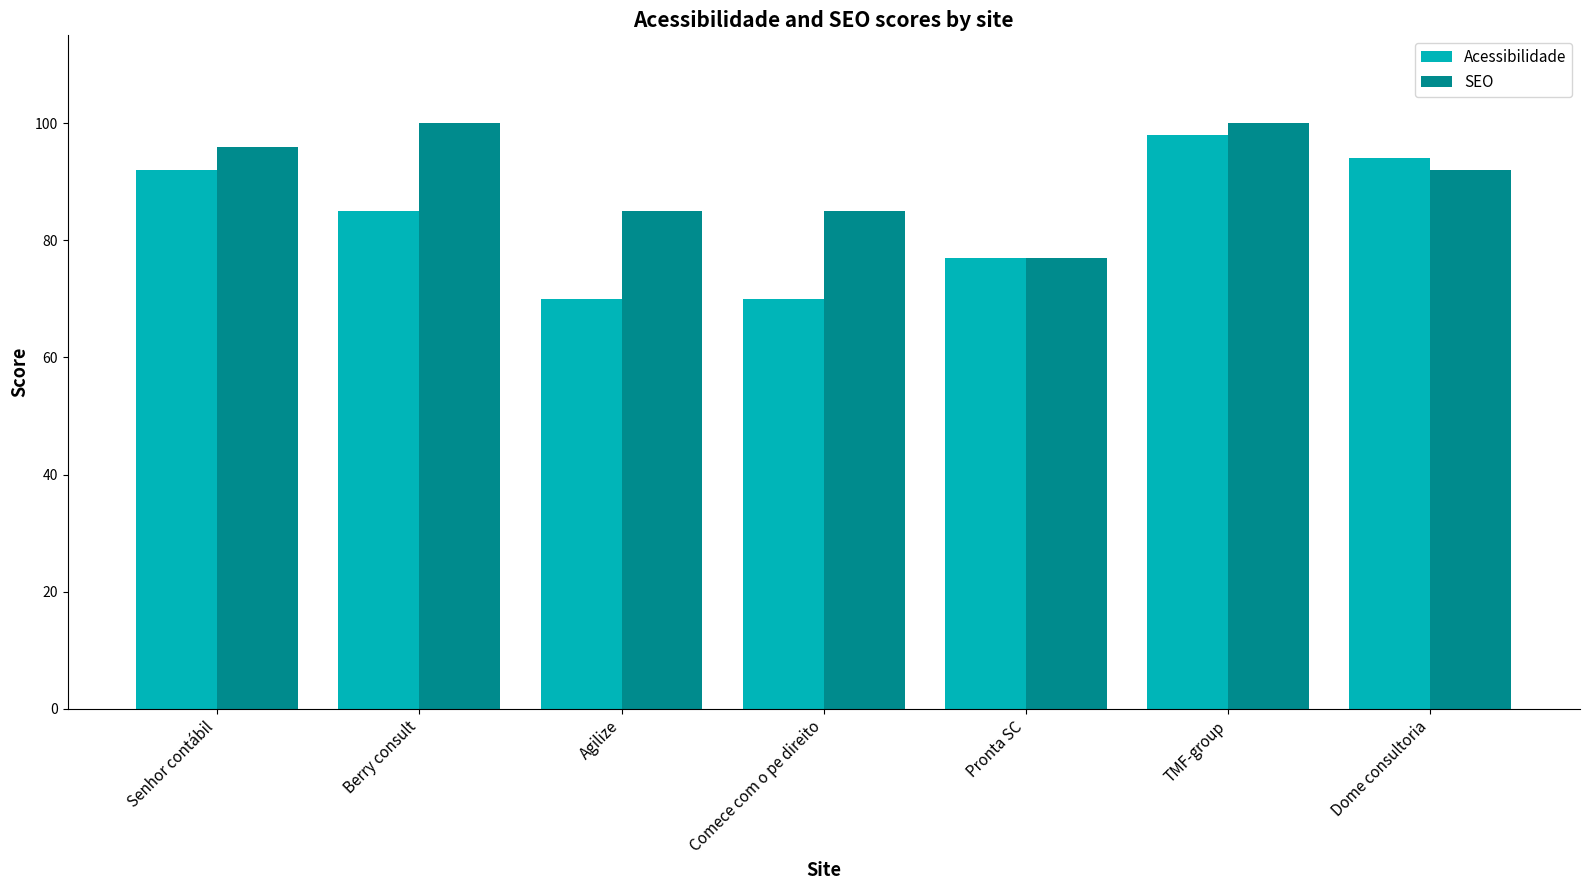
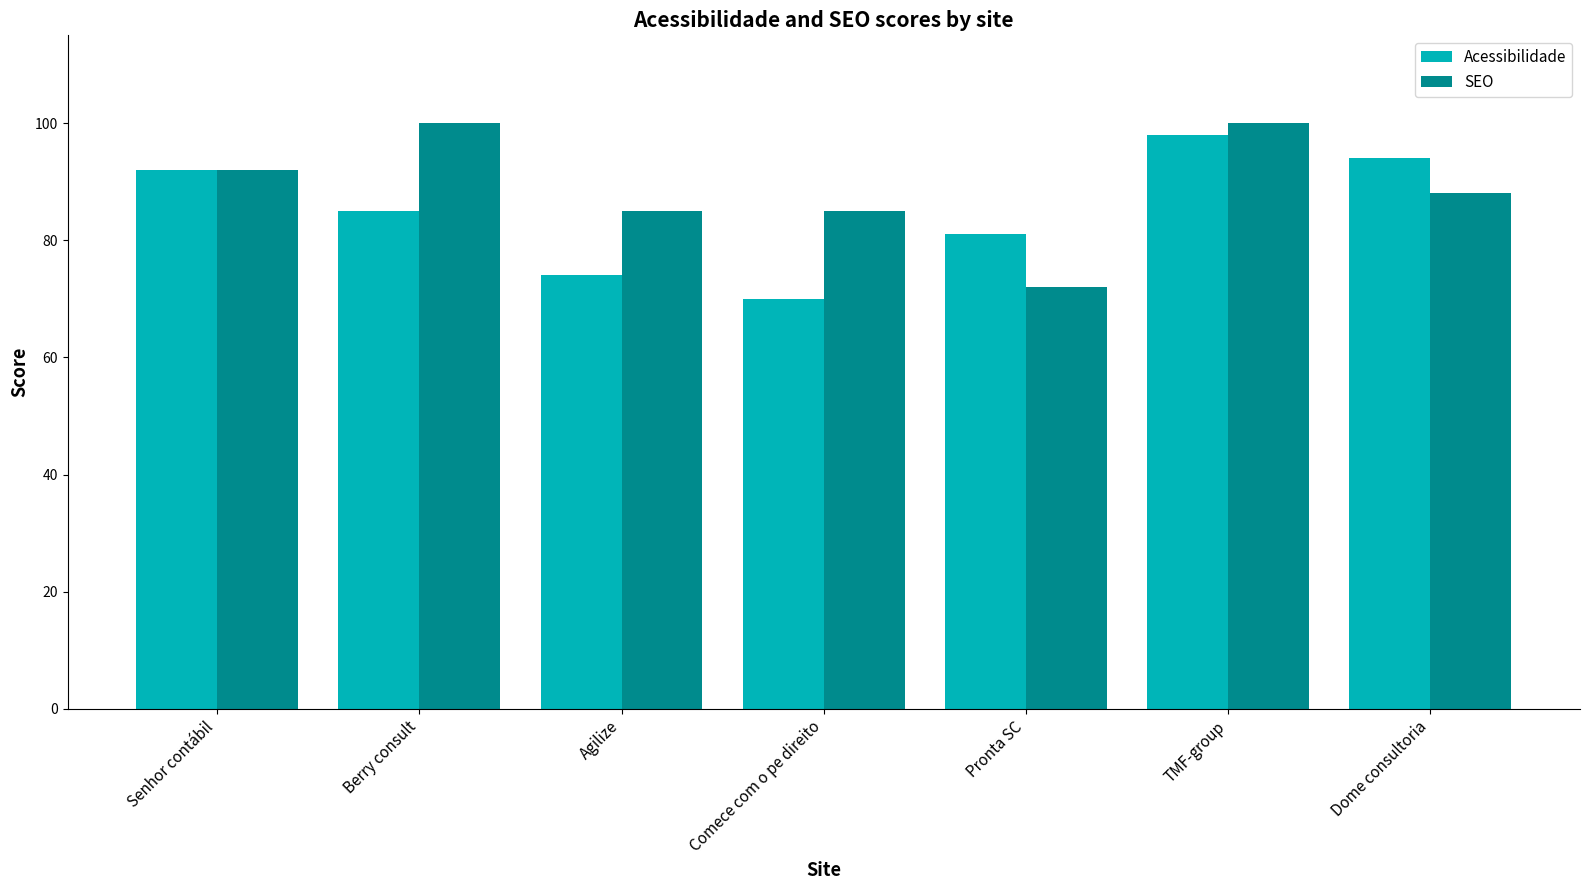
SEO, Senhor contábil: 96 -> 92
Acessibilidade, Agilize: 70 -> 74
Acessibilidade, Pronta SC: 77 -> 81
SEO, Pronta SC: 77 -> 72
SEO, Dome consultoria: 92 -> 88
